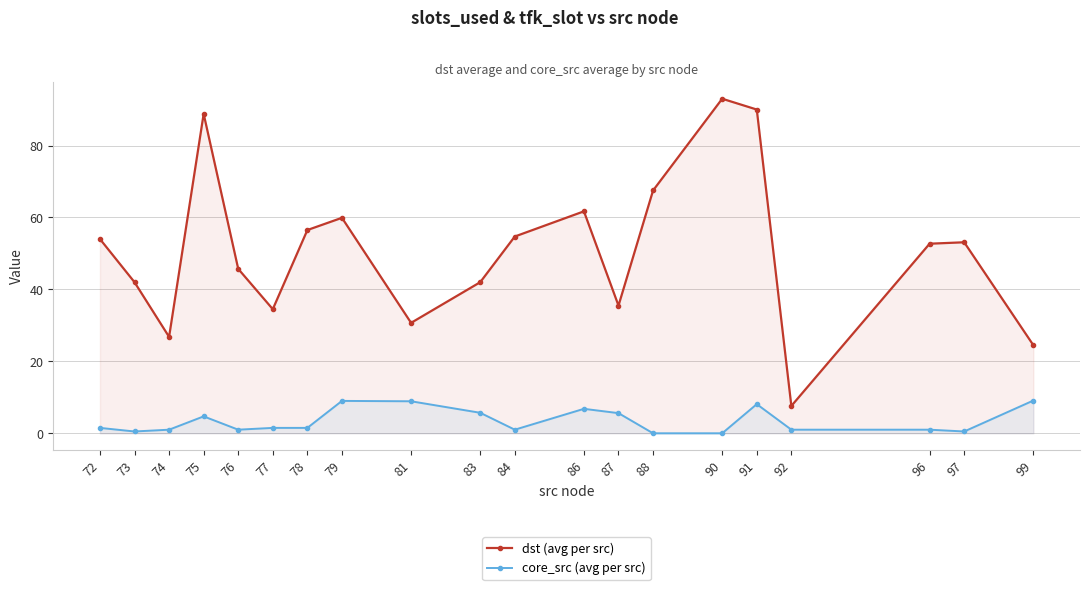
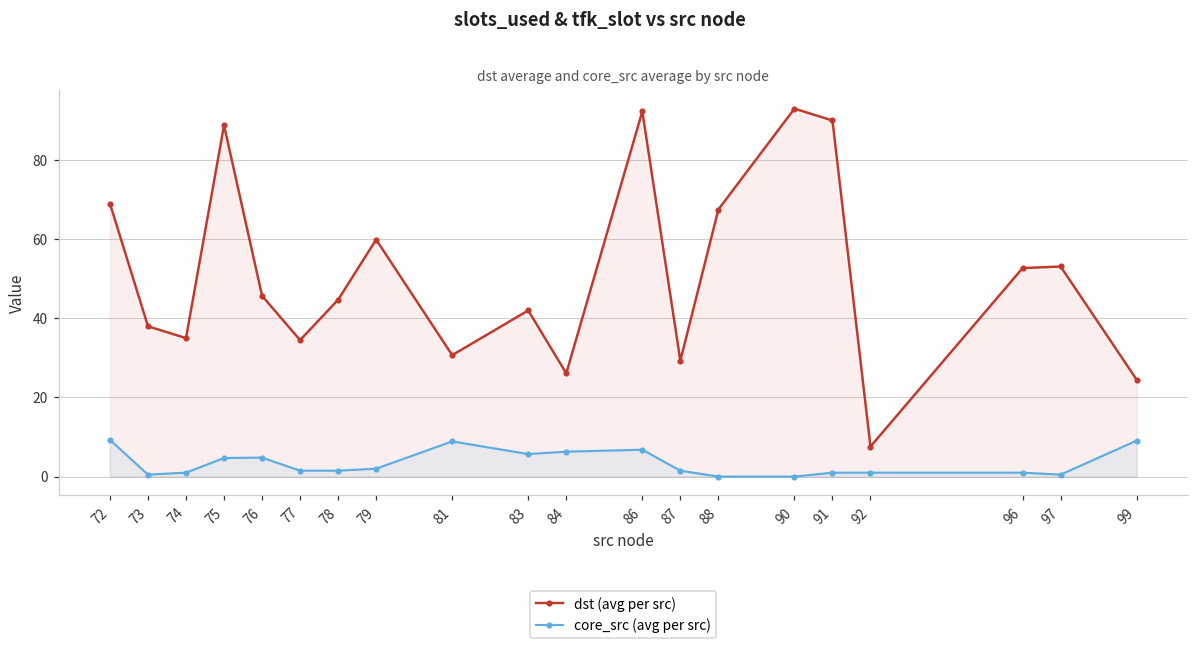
dst (avg per src), 72: 54 -> 69
core_src (avg per src), 72: 2 -> 9
dst (avg per src), 73: 42 -> 38
dst (avg per src), 74: 27 -> 35
core_src (avg per src), 76: 1 -> 5
dst (avg per src), 78: 57 -> 45
core_src (avg per src), 79: 9 -> 2
dst (avg per src), 84: 55 -> 26
core_src (avg per src), 84: 1 -> 6
dst (avg per src), 86: 62 -> 92
dst (avg per src), 87: 36 -> 29
core_src (avg per src), 87: 6 -> 2
core_src (avg per src), 91: 8 -> 1
